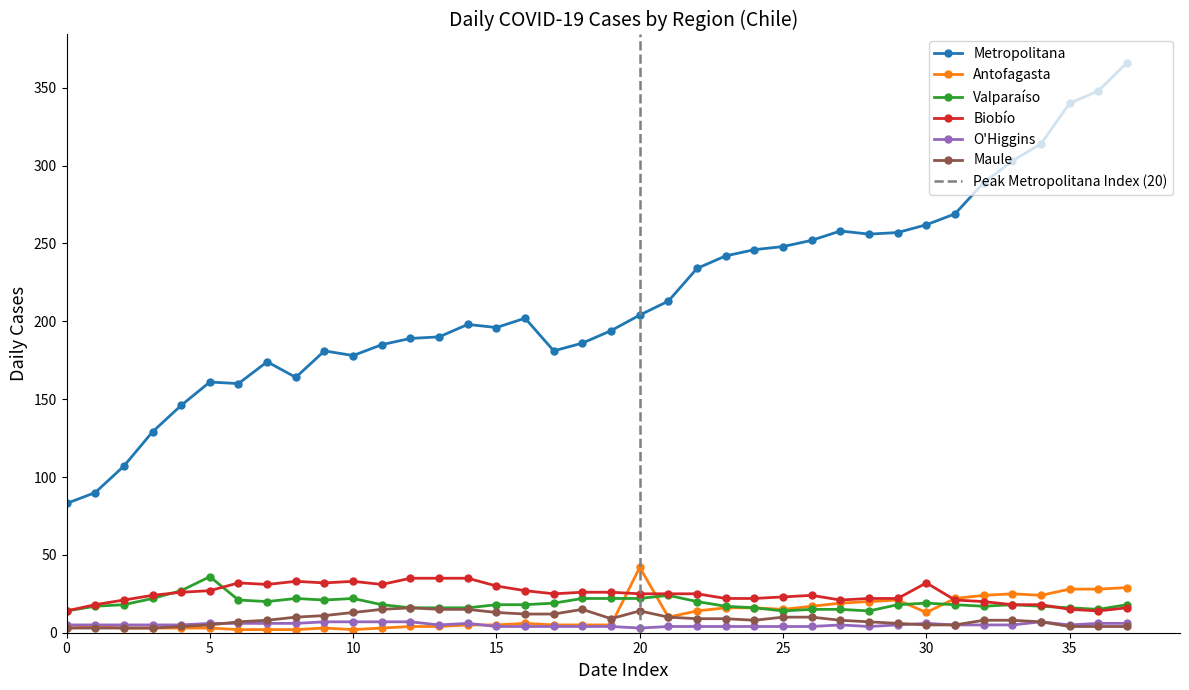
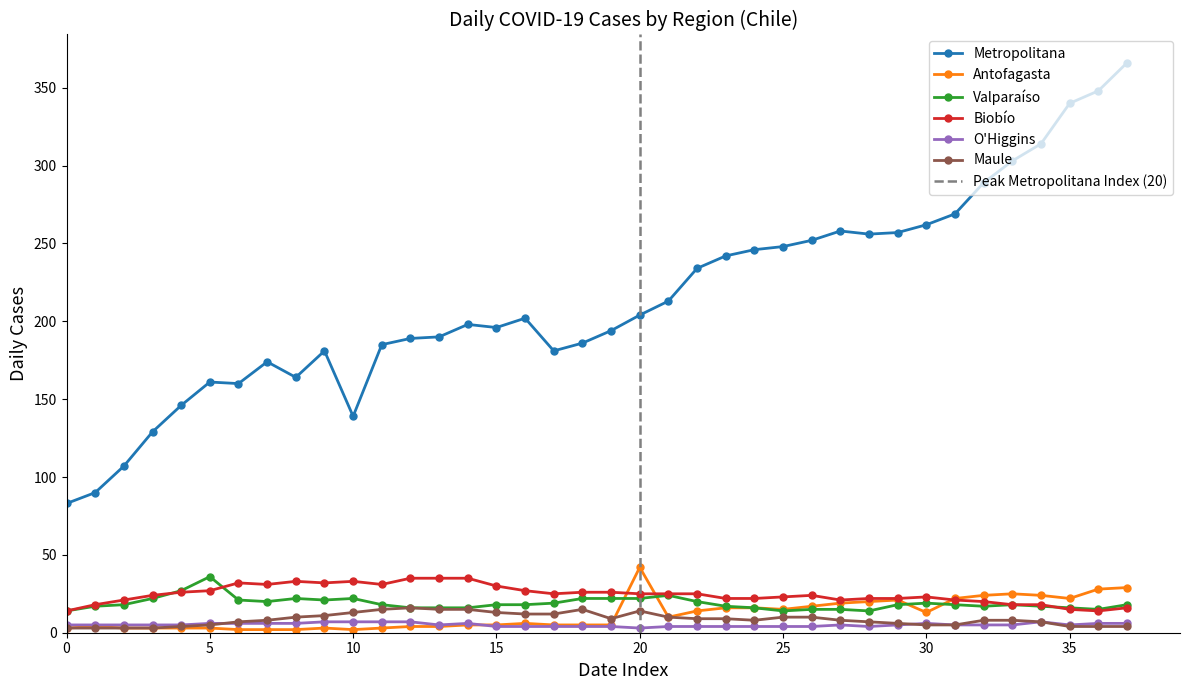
Metropolitana, 10: 178 -> 139
Biobío, 30: 32 -> 23
Antofagasta, 35: 28 -> 22
